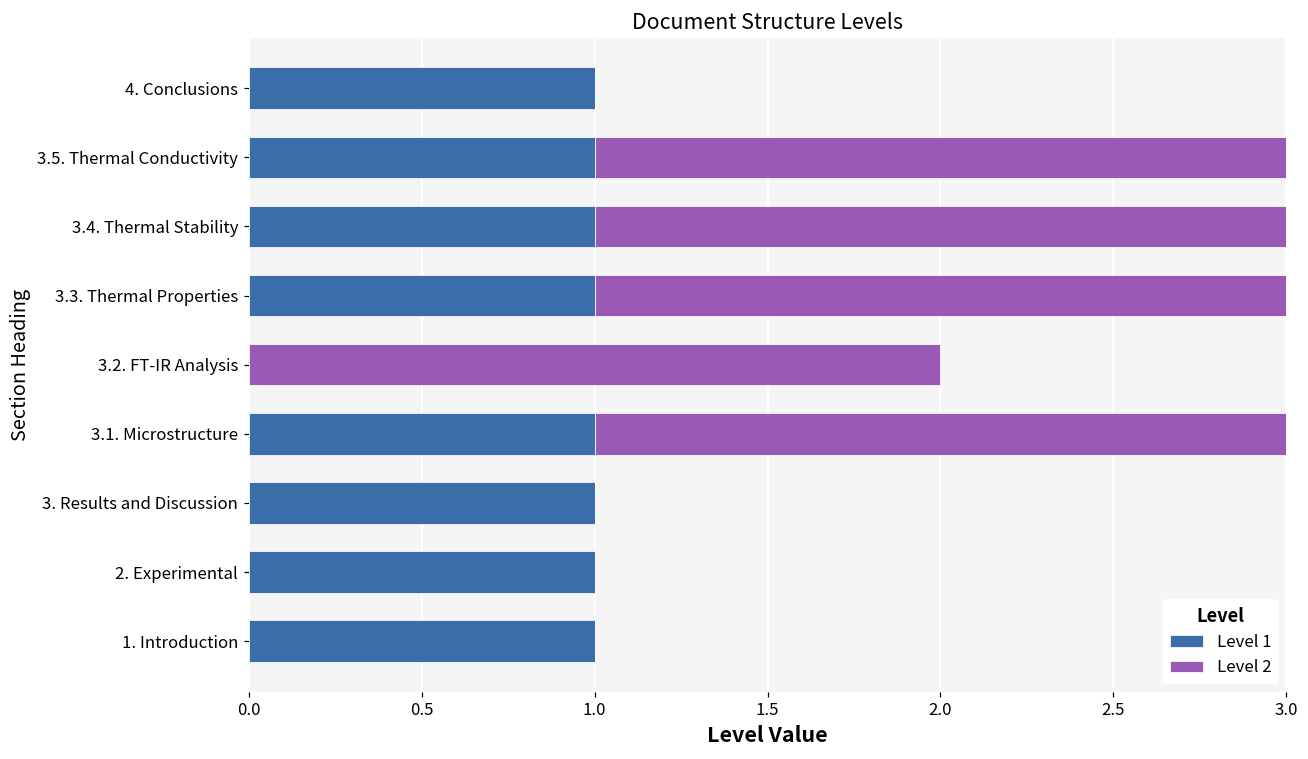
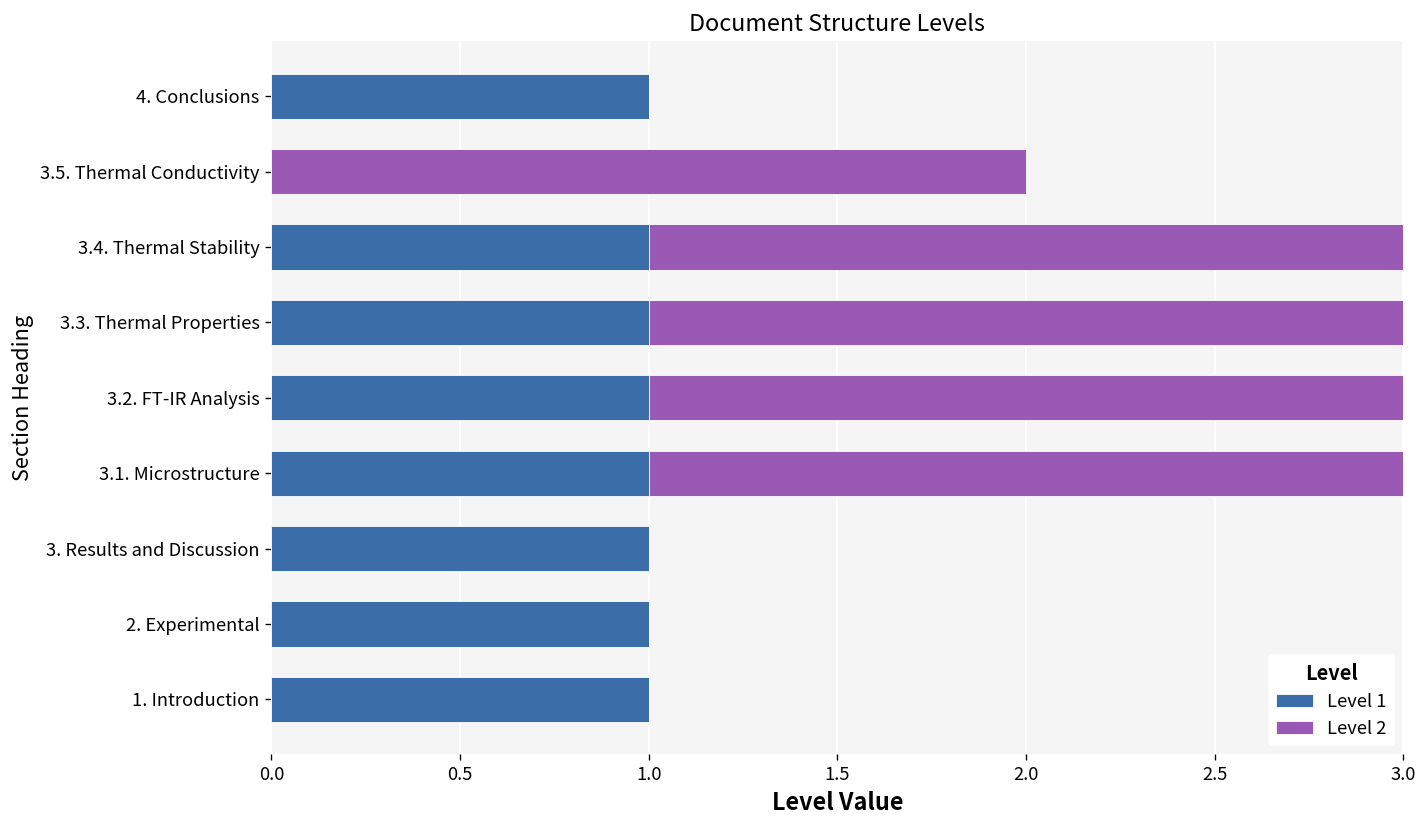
Level 1, 3.5. Thermal Conductivity: 1 -> 0
Level 1, 3.2. FT-IR Analysis: 0 -> 1
